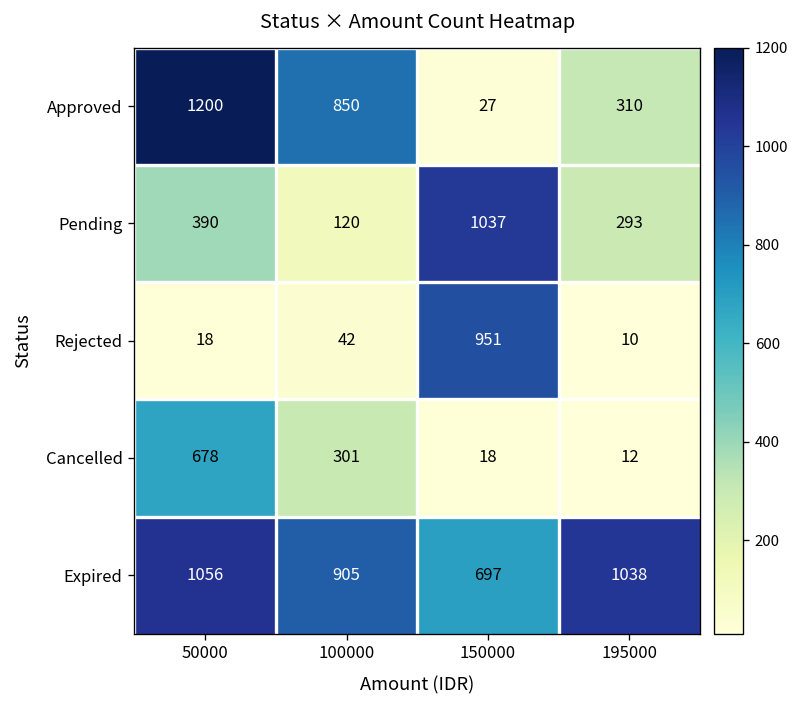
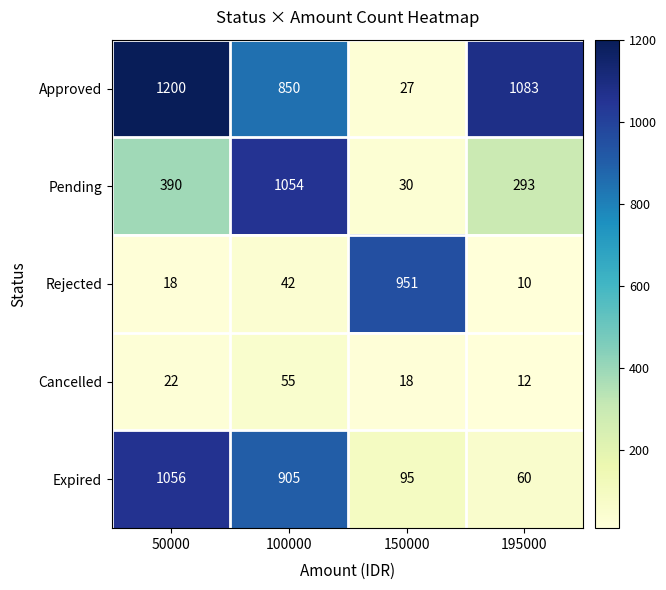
Approved, 195000: 310 -> 1083
Pending, 100000: 120 -> 1054
Pending, 150000: 1037 -> 30
Cancelled, 50000: 678 -> 22
Cancelled, 100000: 301 -> 55
Expired, 150000: 697 -> 95
Expired, 195000: 1038 -> 60
